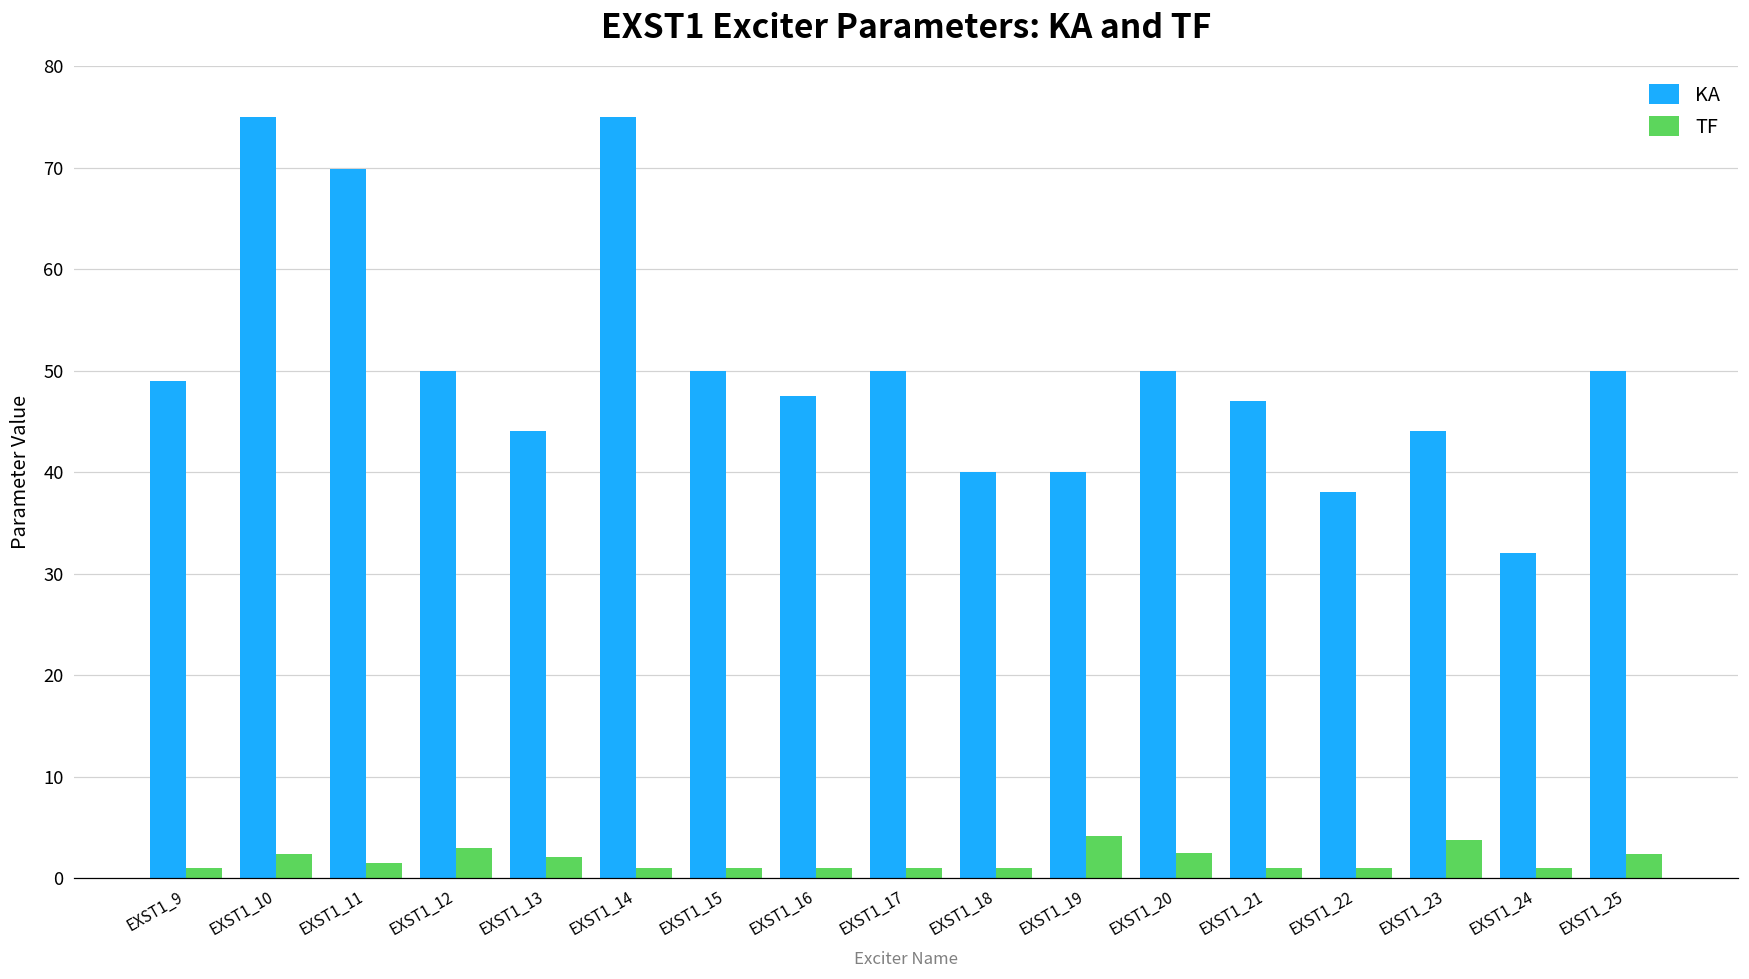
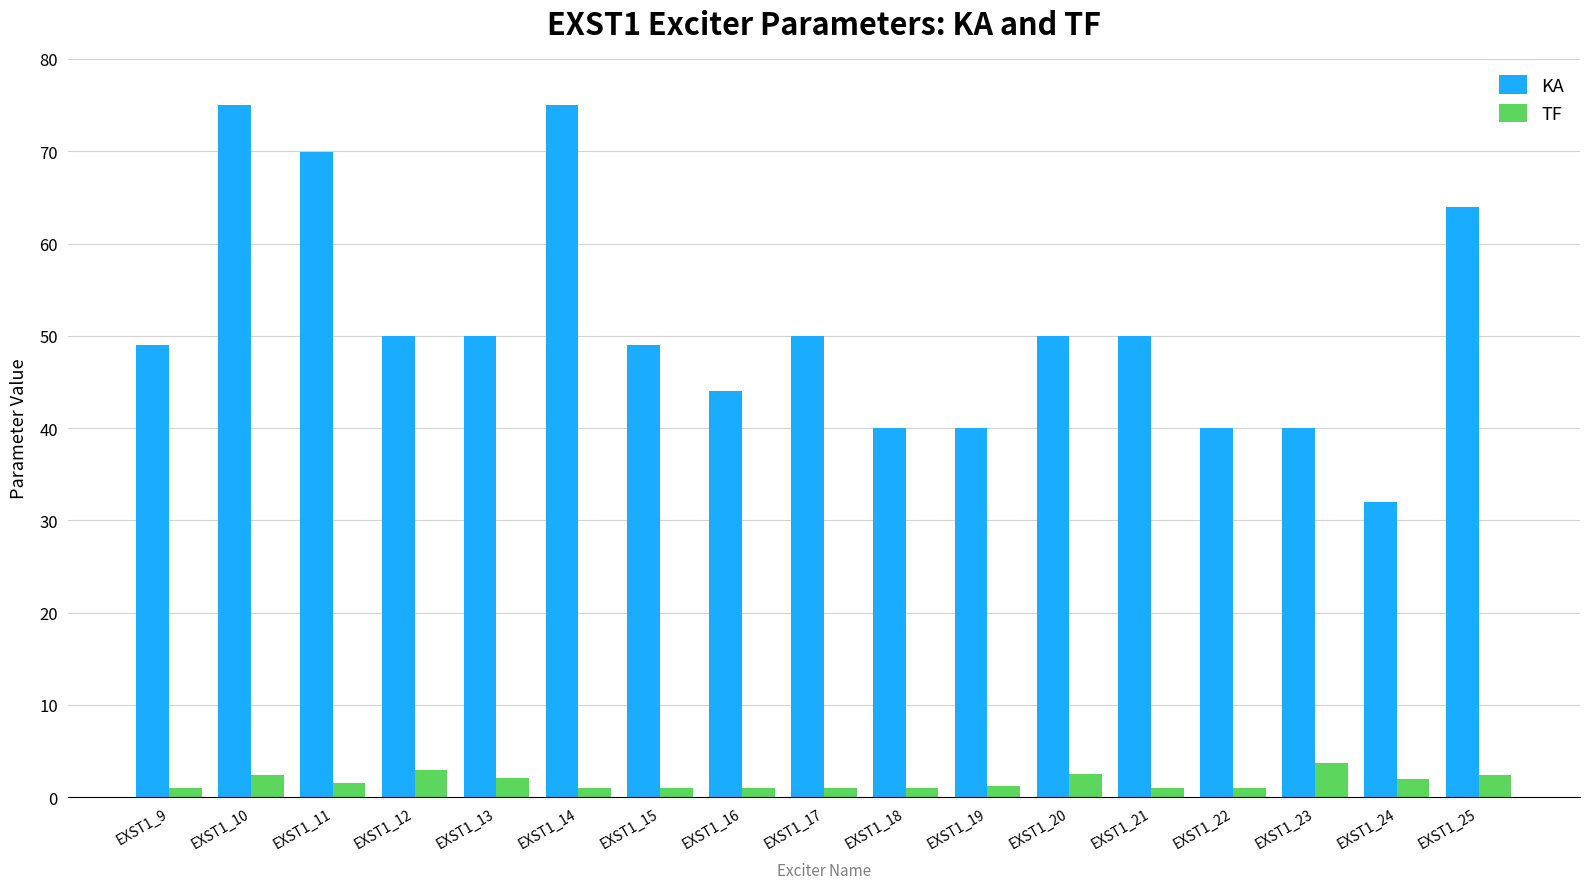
KA, EXST1_13: 44 -> 50
KA, EXST1_15: 50 -> 49
KA, EXST1_16: 48 -> 44
TF, EXST1_19: 4 -> 1
KA, EXST1_21: 47 -> 50
KA, EXST1_22: 38 -> 40
KA, EXST1_23: 44 -> 40
TF, EXST1_24: 1 -> 2
KA, EXST1_25: 50 -> 64
